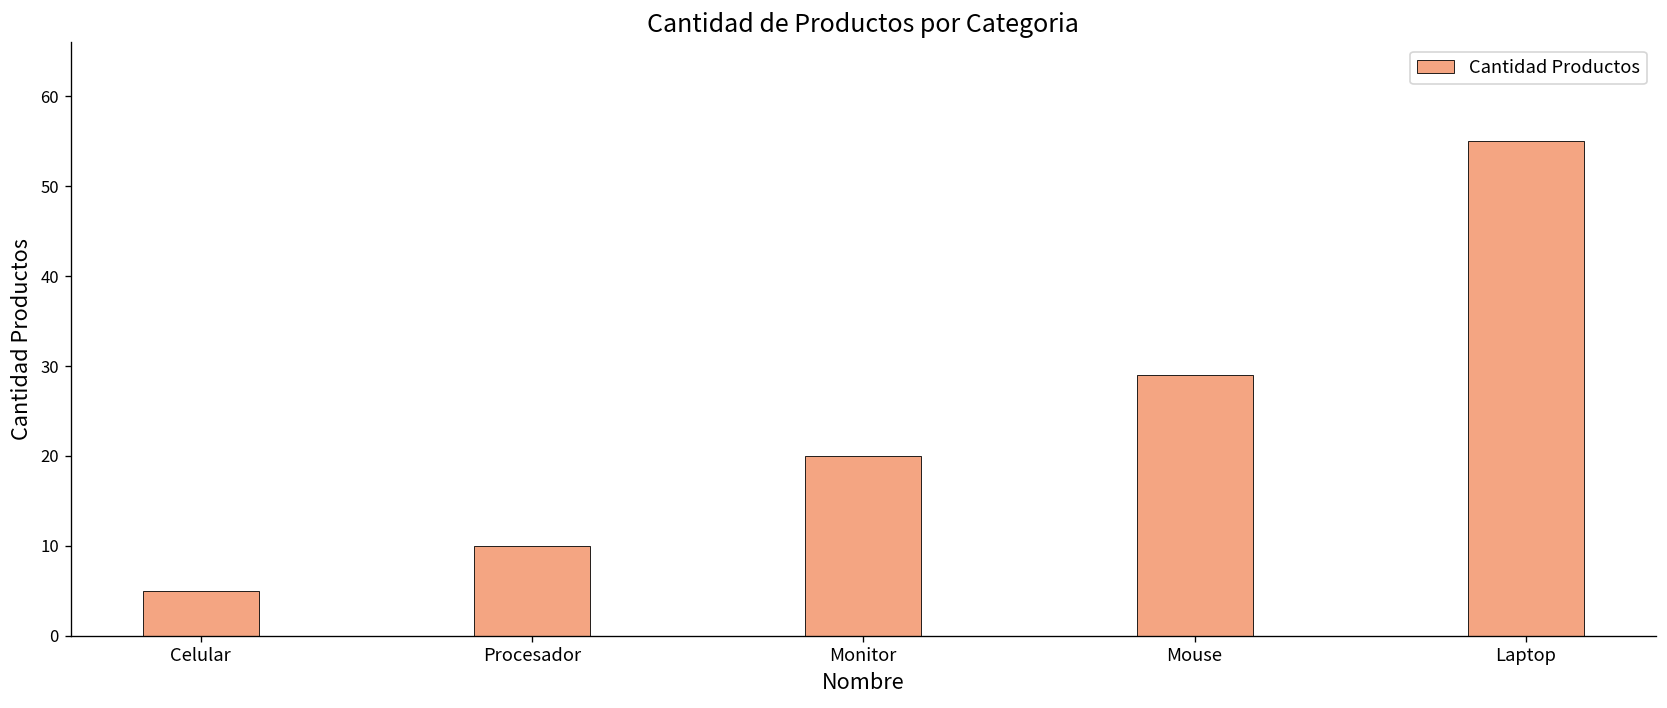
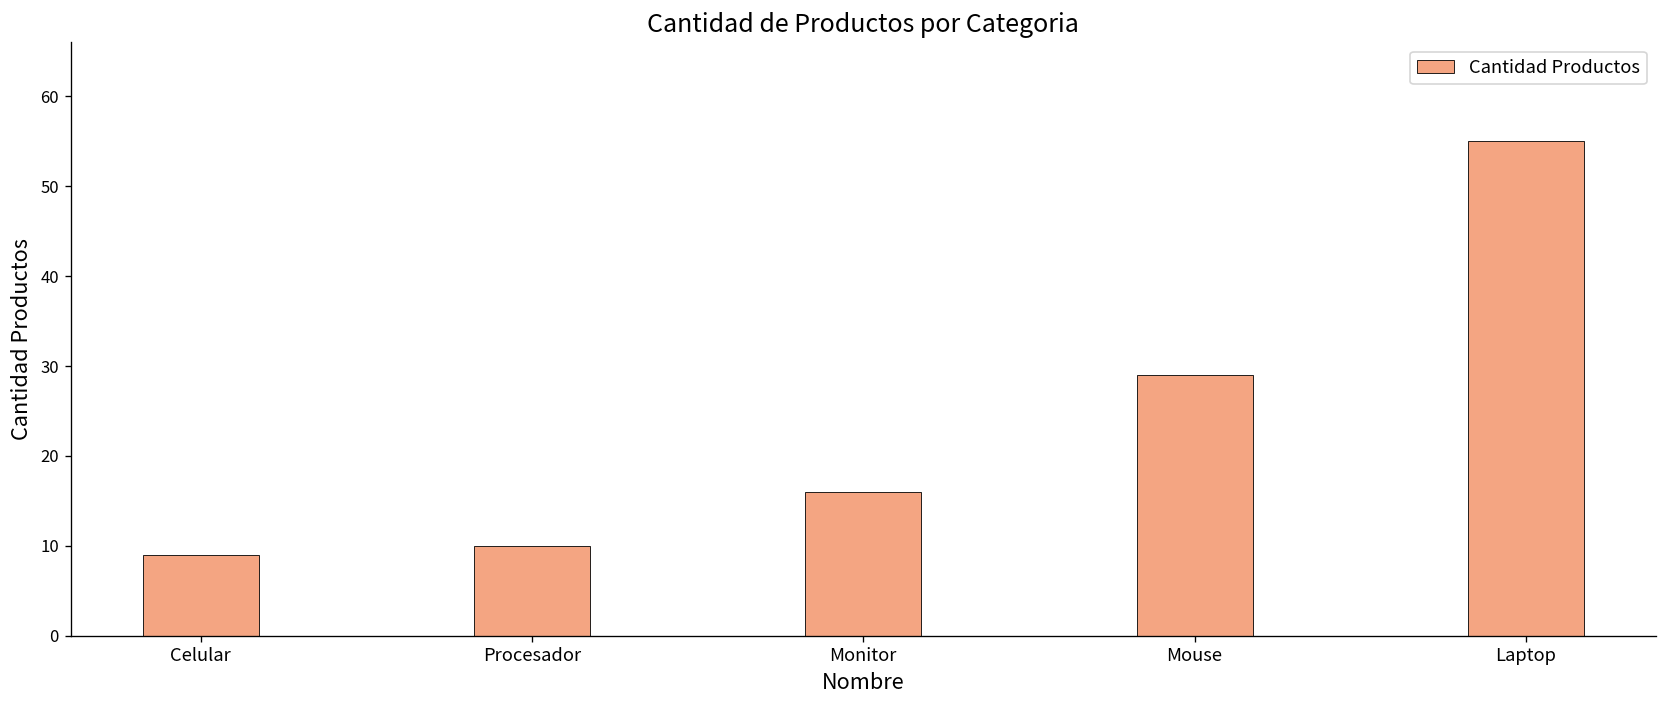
Celular: 5 -> 9
Monitor: 20 -> 16
